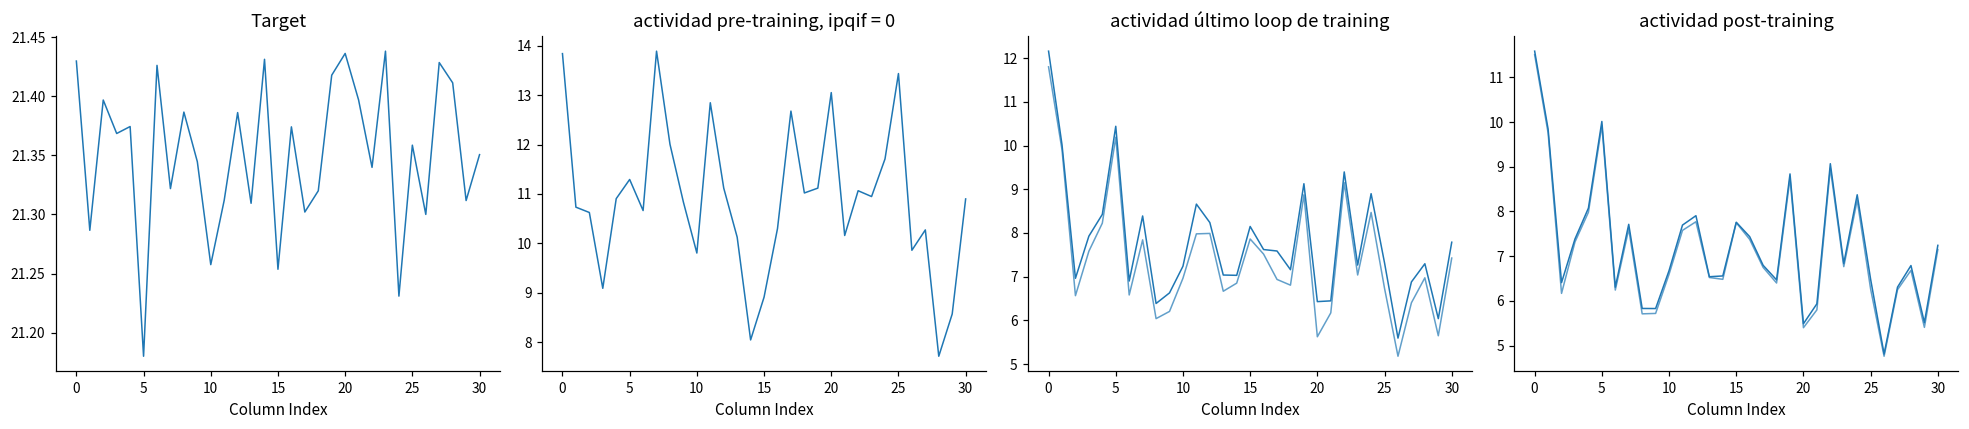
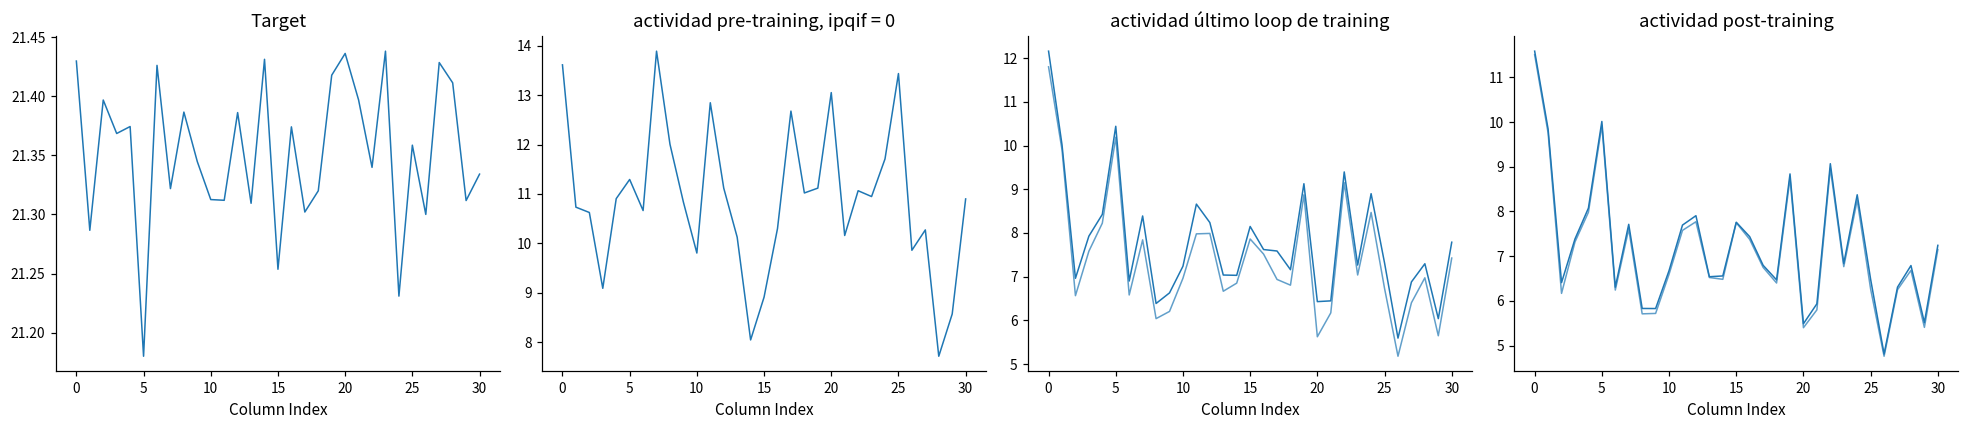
Target, 10: 21.258 -> 21.313
Target, 30: 21.351 -> 21.334
actividad pre-training, ipqif = 0, 0: 13.8 -> 13.6
